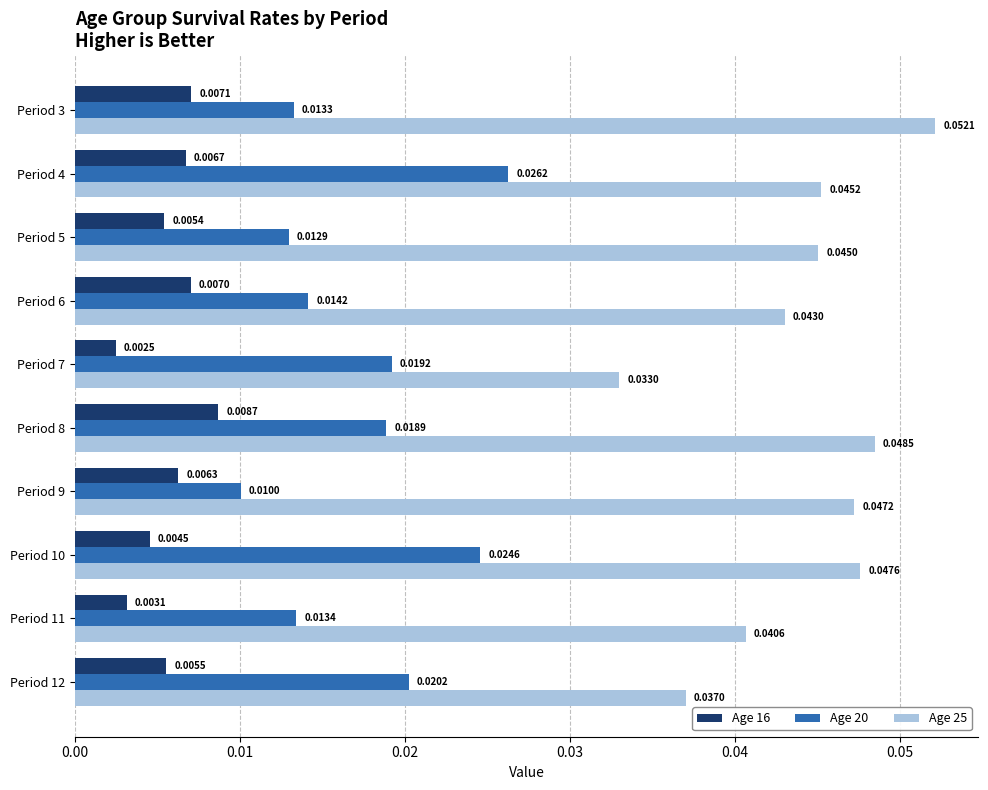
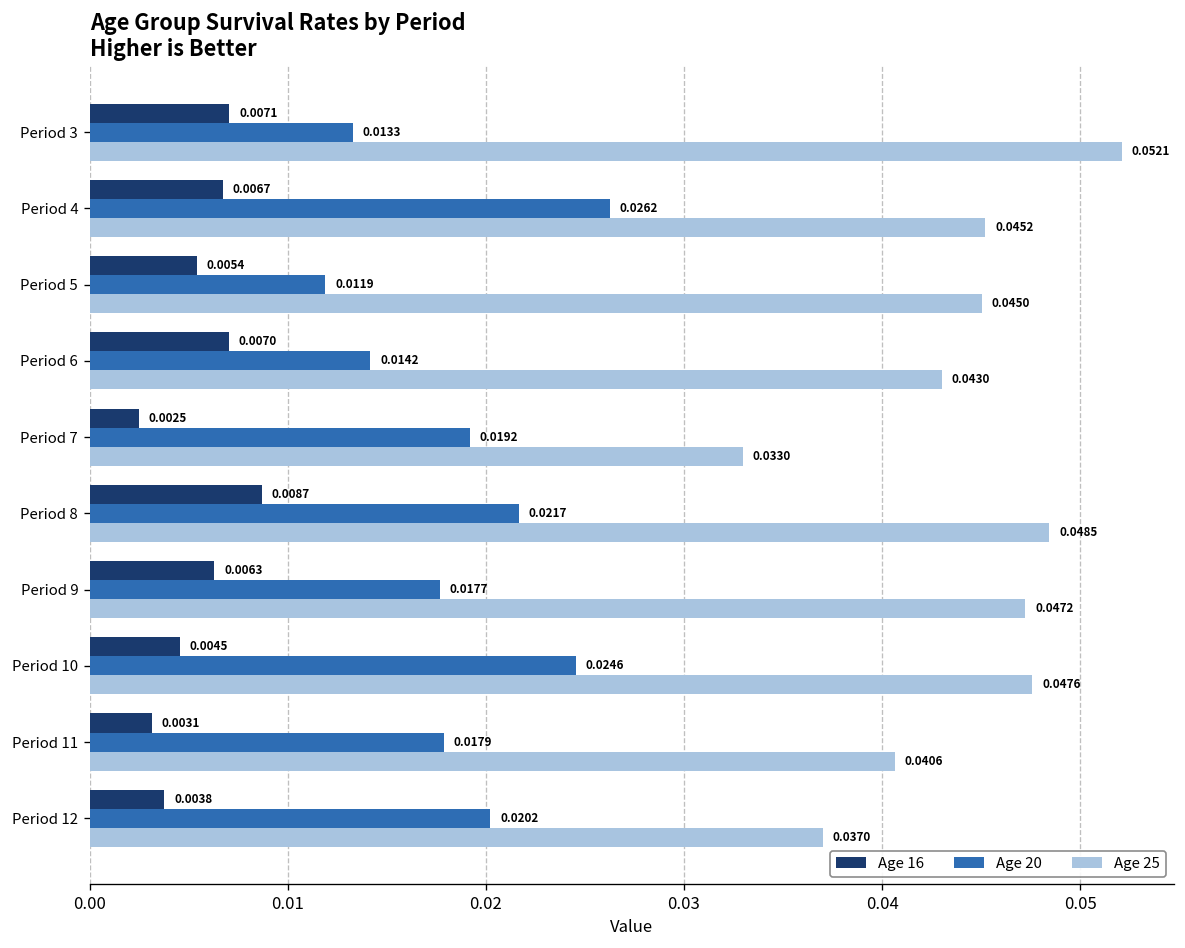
Age 20, Period 5: 0.0129 -> 0.0119
Age 20, Period 8: 0.0189 -> 0.0217
Age 20, Period 9: 0.0100 -> 0.0177
Age 20, Period 11: 0.0134 -> 0.0179
Age 16, Period 12: 0.0055 -> 0.0038
